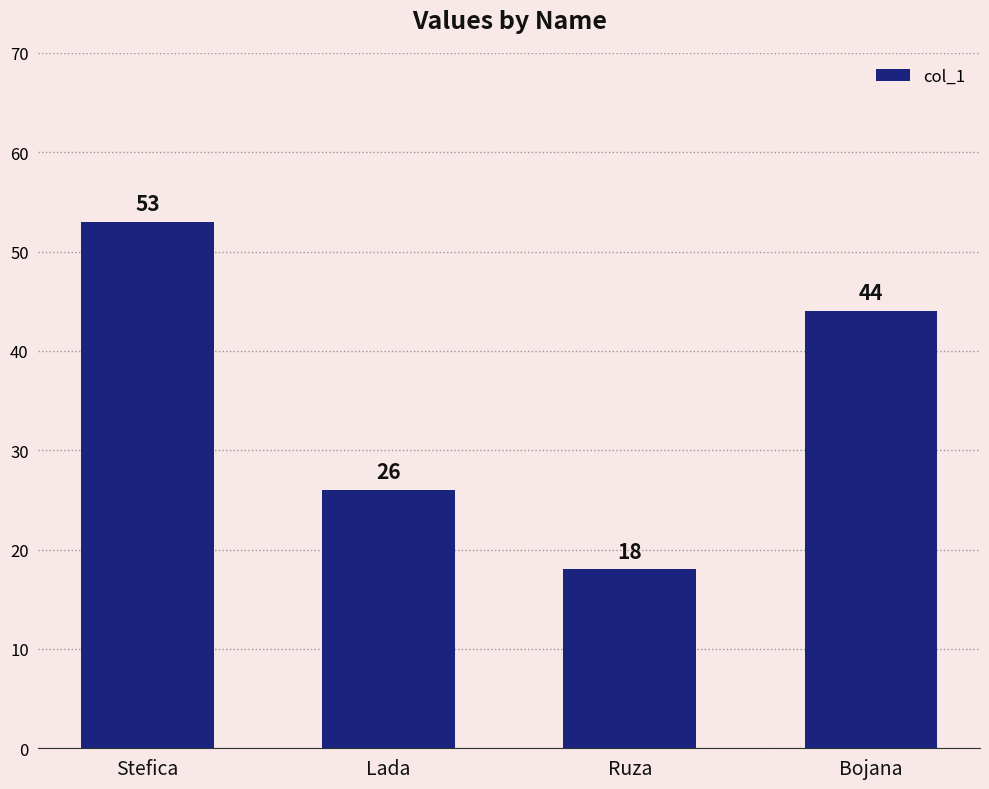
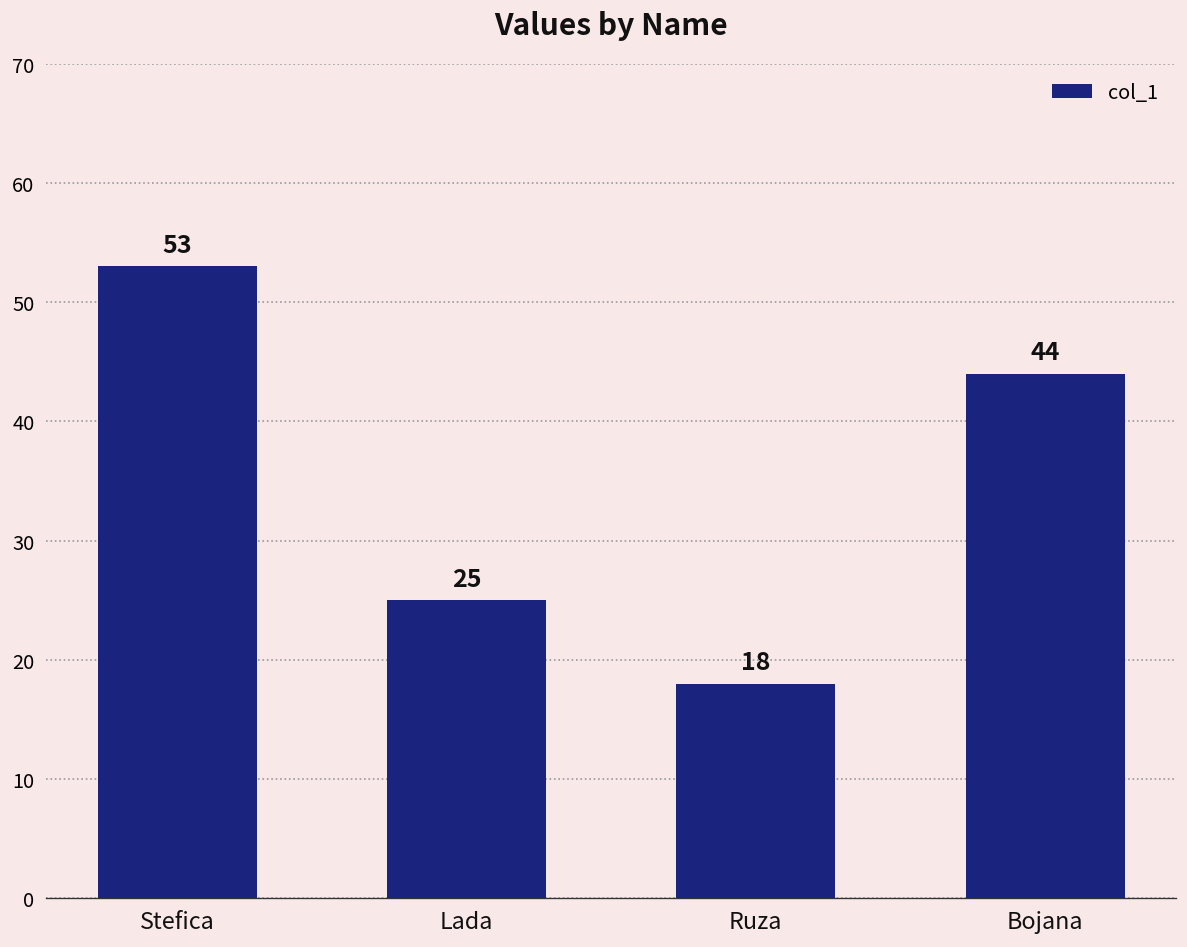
Lada: 26 -> 25
